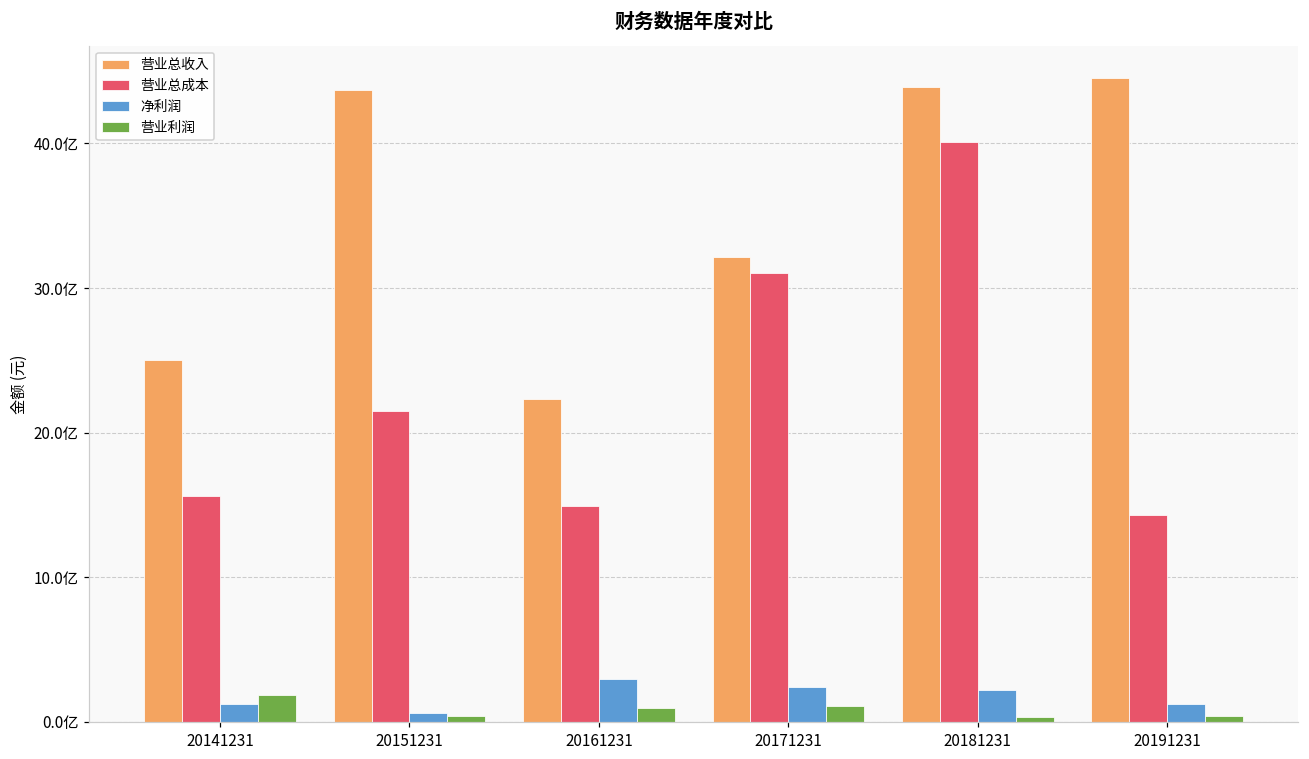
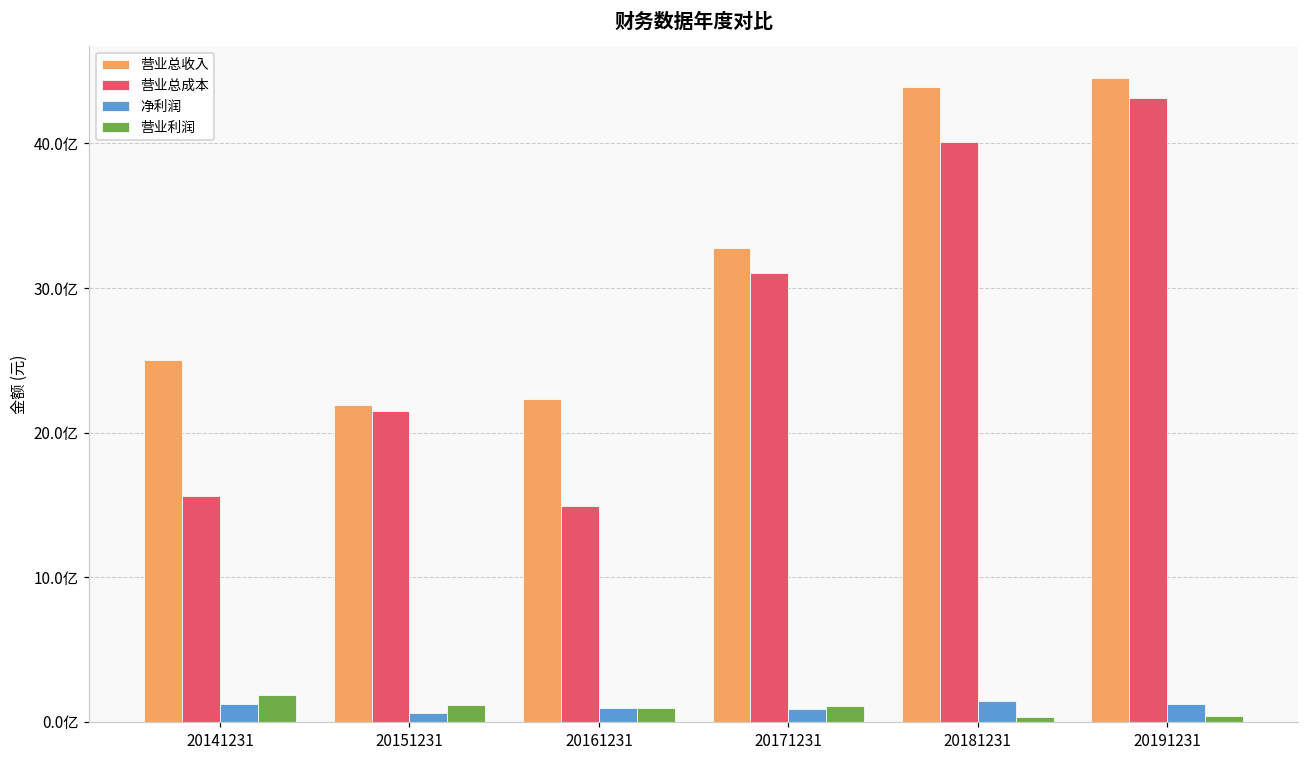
营业总收入, 20151231: 43.7亿 -> 21.9亿
营业利润, 20151231: 0.4亿 -> 1.2亿
净利润, 20161231: 3.0亿 -> 0.9亿
营业总收入, 20171231: 32.1亿 -> 32.8亿
净利润, 20171231: 2.4亿 -> 0.9亿
净利润, 20181231: 2.2亿 -> 1.4亿
营业总成本, 20191231: 14.3亿 -> 43.1亿
